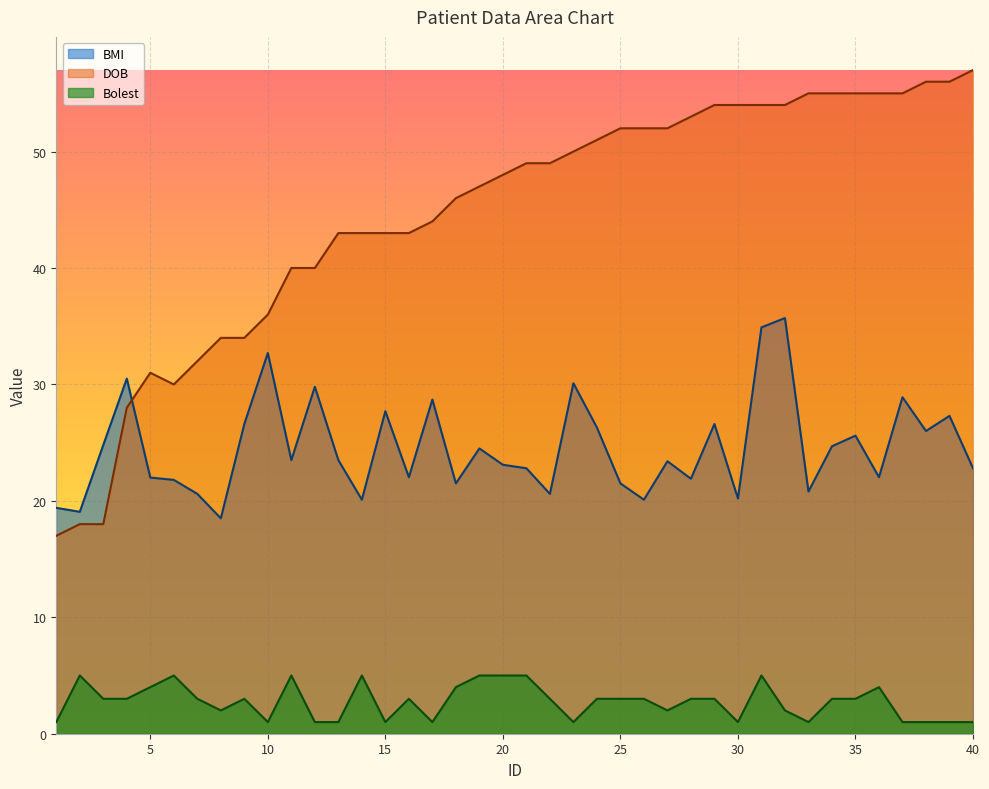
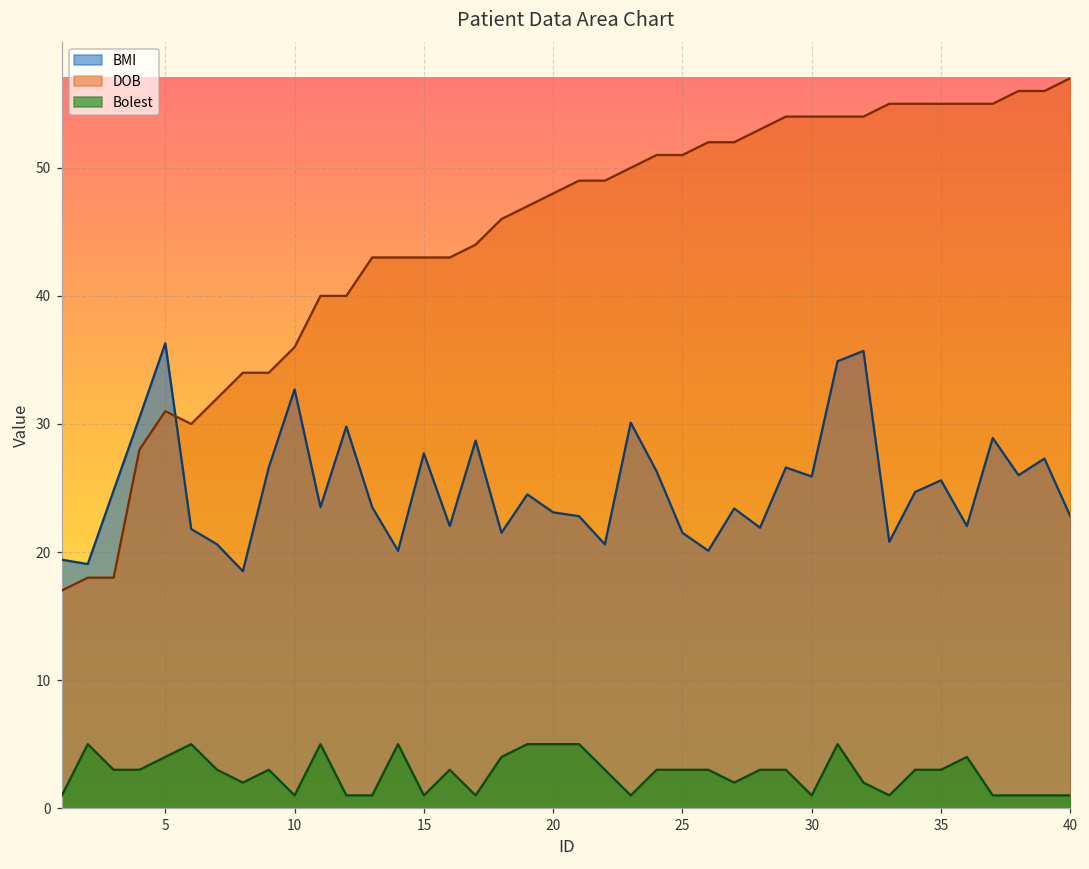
BMI, 5: 22.0 -> 36.3
DOB, 25: 52 -> 51
BMI, 30: 20.2 -> 25.9
